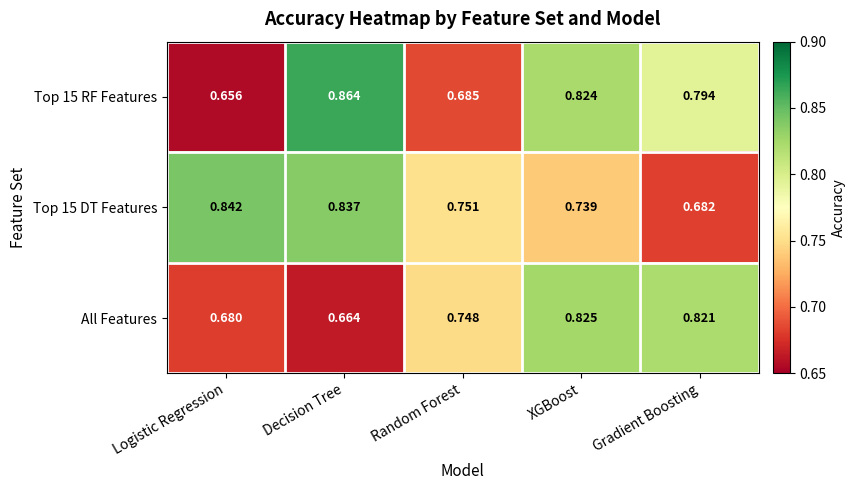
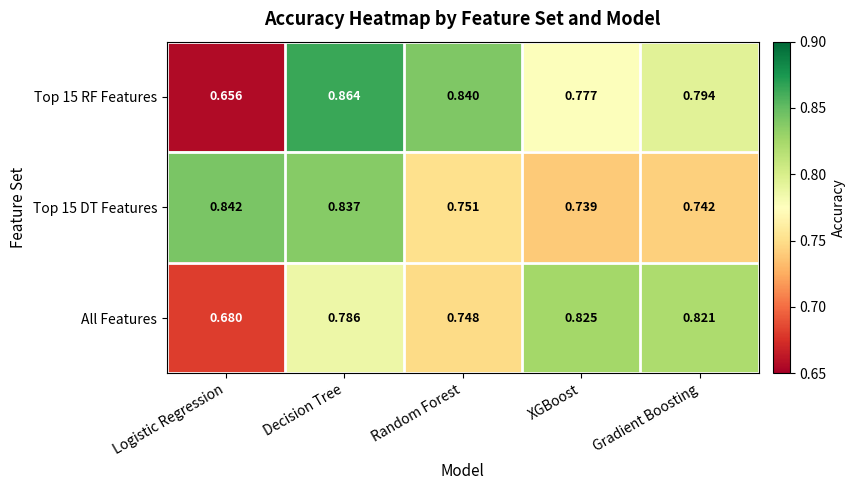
Top 15 RF Features, Random Forest: 0.685 -> 0.840
Top 15 RF Features, XGBoost: 0.824 -> 0.777
Top 15 DT Features, Gradient Boosting: 0.682 -> 0.742
All Features, Decision Tree: 0.664 -> 0.786
